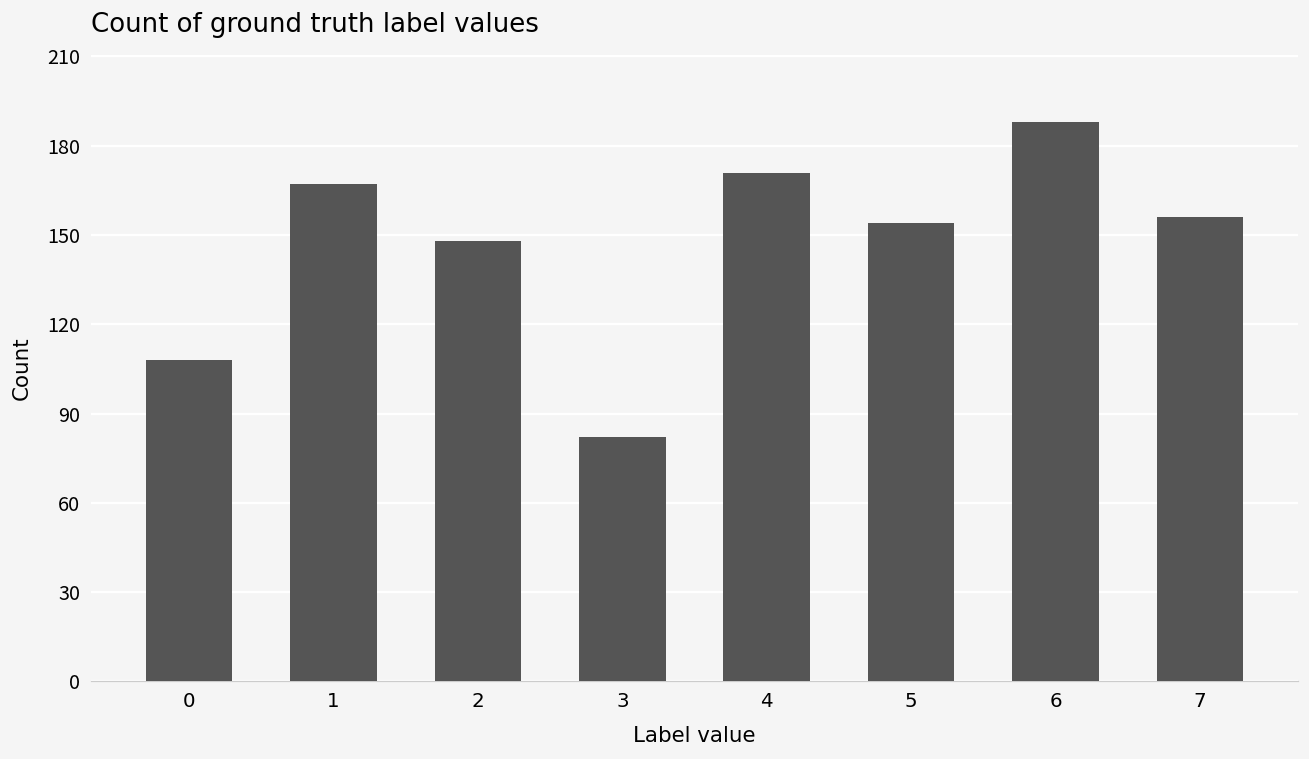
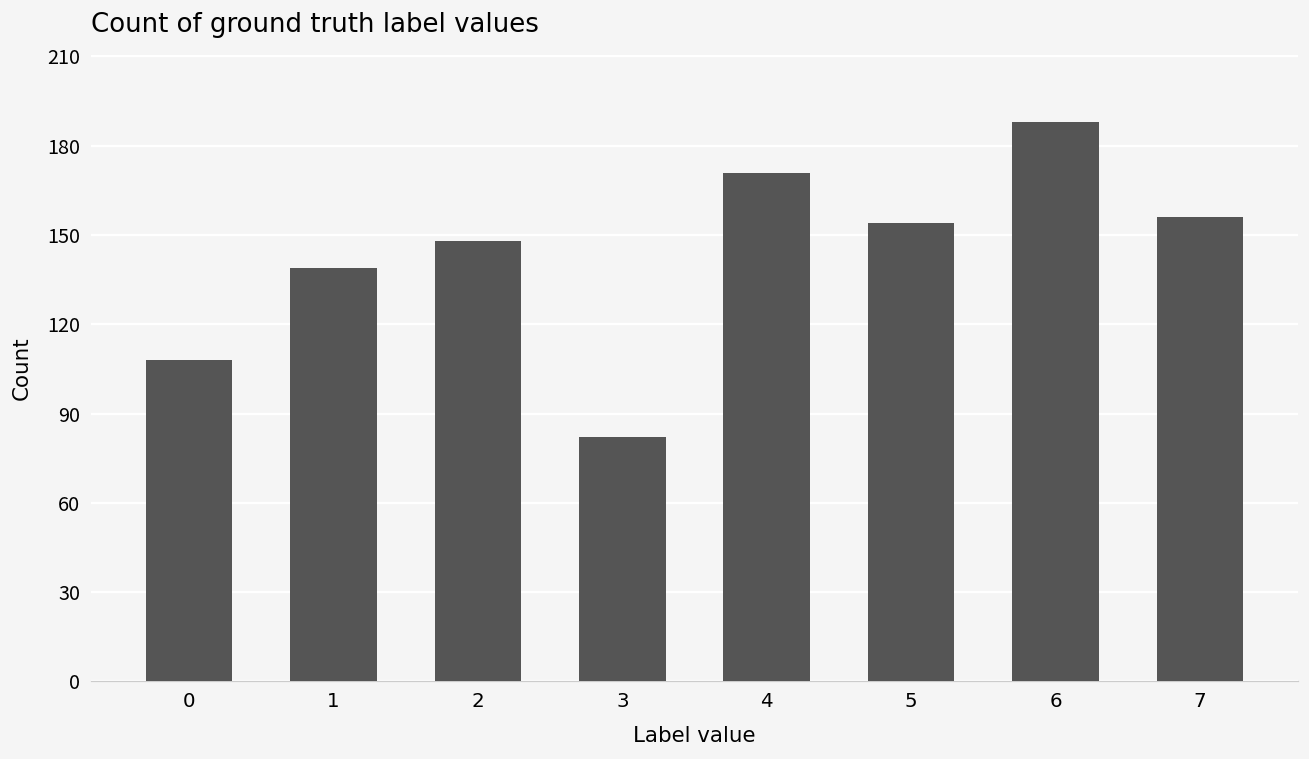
1: 167 -> 139
